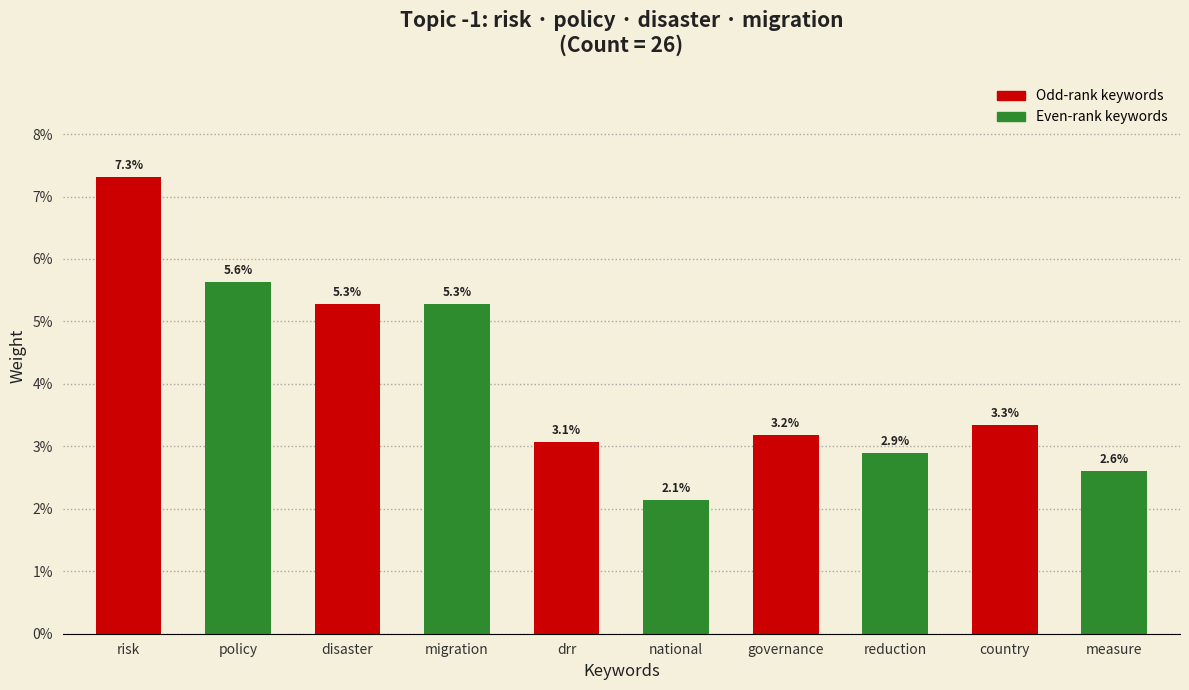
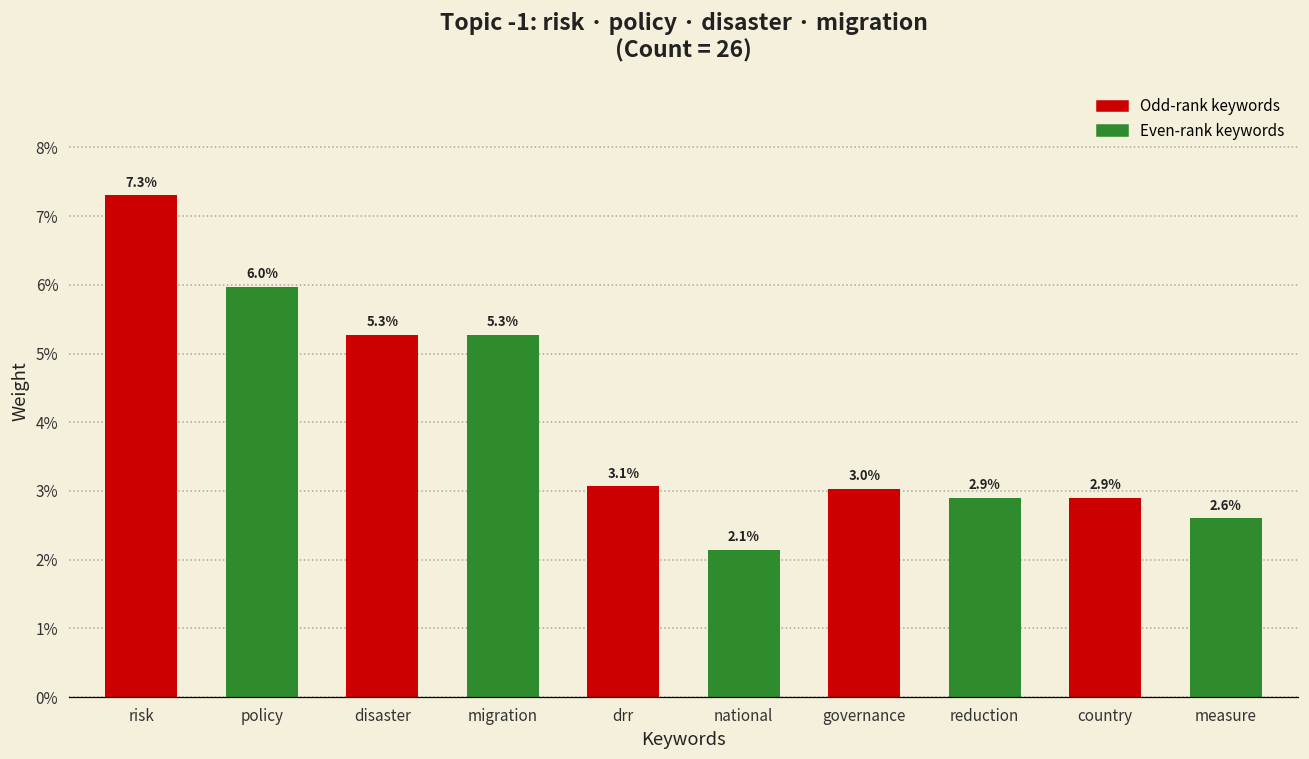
policy: 5.6% -> 6.0%
governance: 3.2% -> 3.0%
country: 3.3% -> 2.9%
